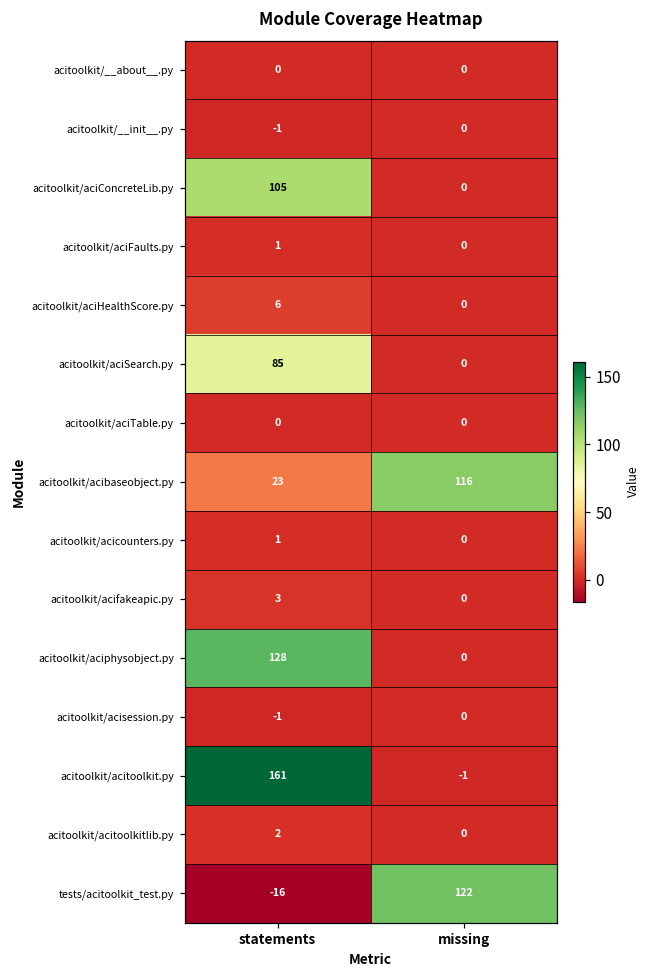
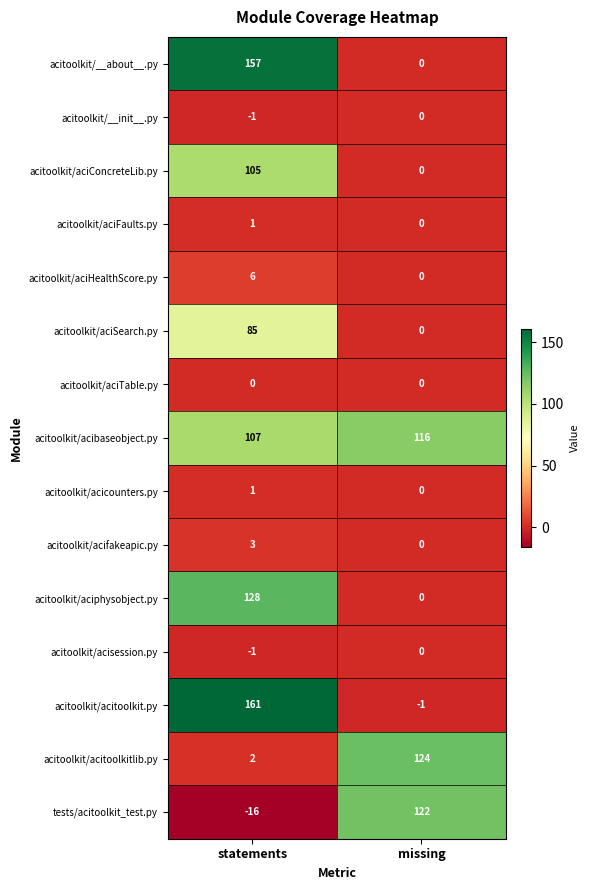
acitoolkit/__about__.py, statements: 0 -> 157
acitoolkit/acibaseobject.py, statements: 23 -> 107
acitoolkit/acitoolkitlib.py, missing: 0 -> 124
